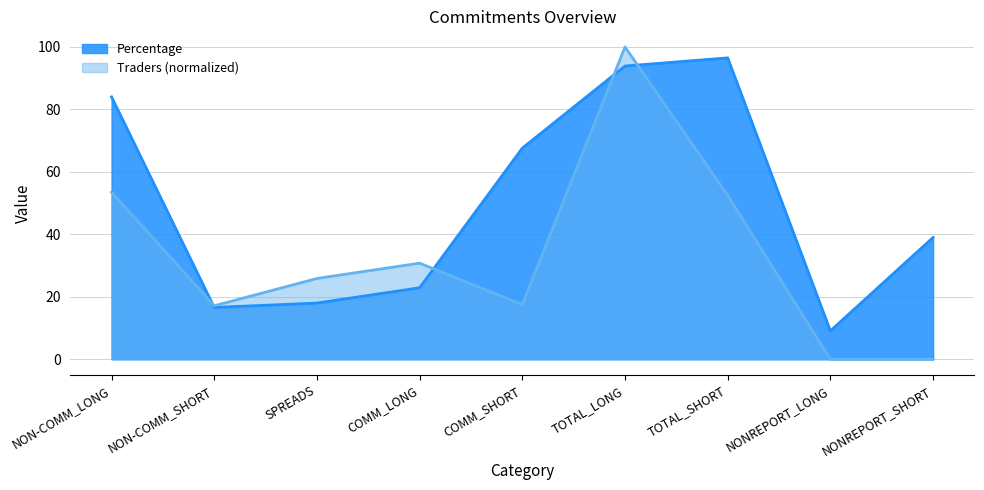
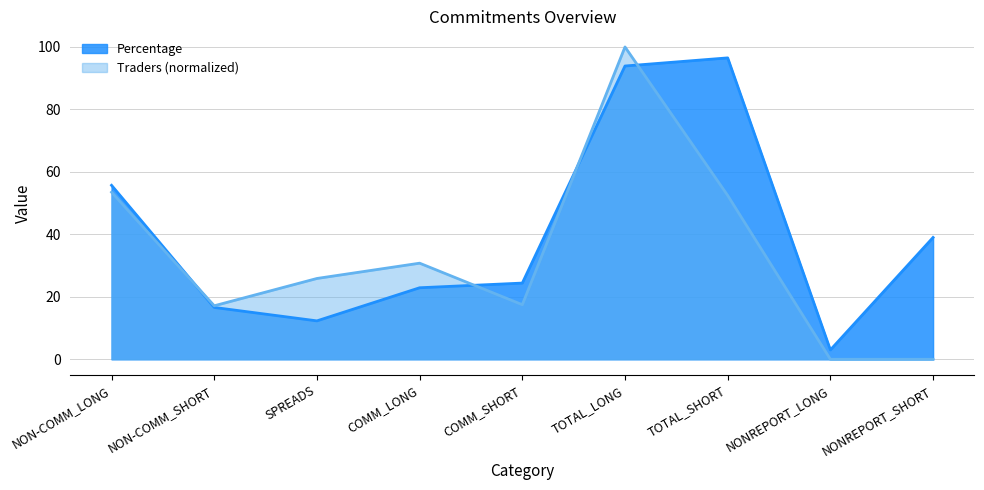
Percentage, NON-COMM_LONG: 84 -> 56
Percentage, SPREADS: 18 -> 12
Percentage, COMM_SHORT: 68 -> 24
Percentage, NONREPORT_LONG: 9 -> 3
